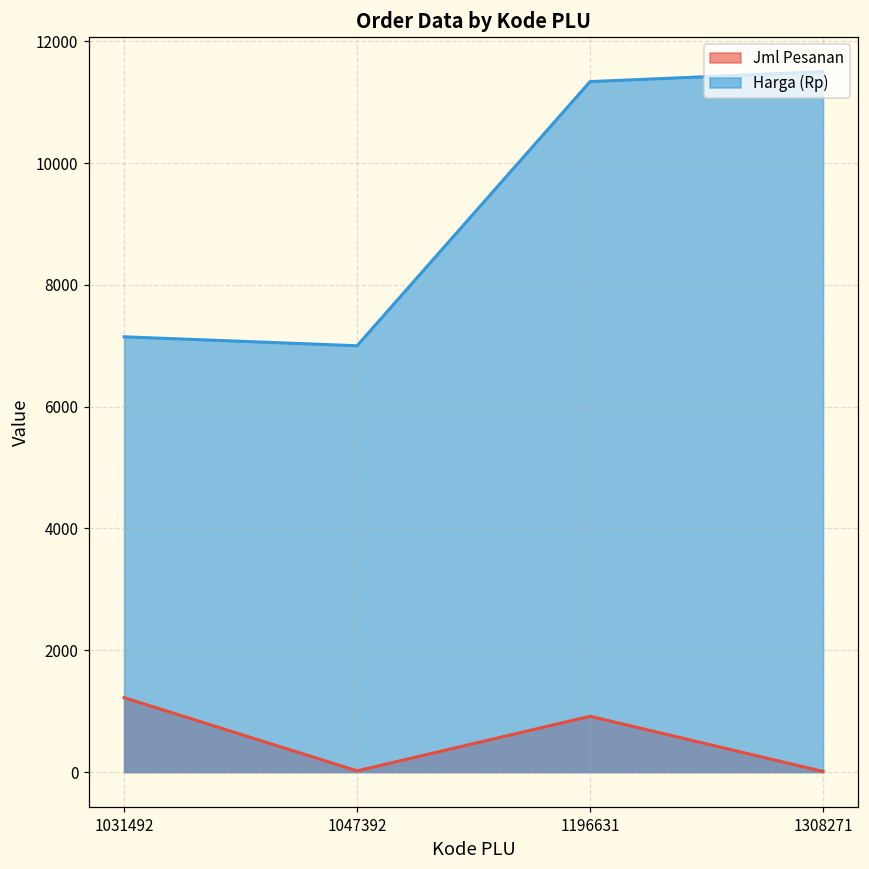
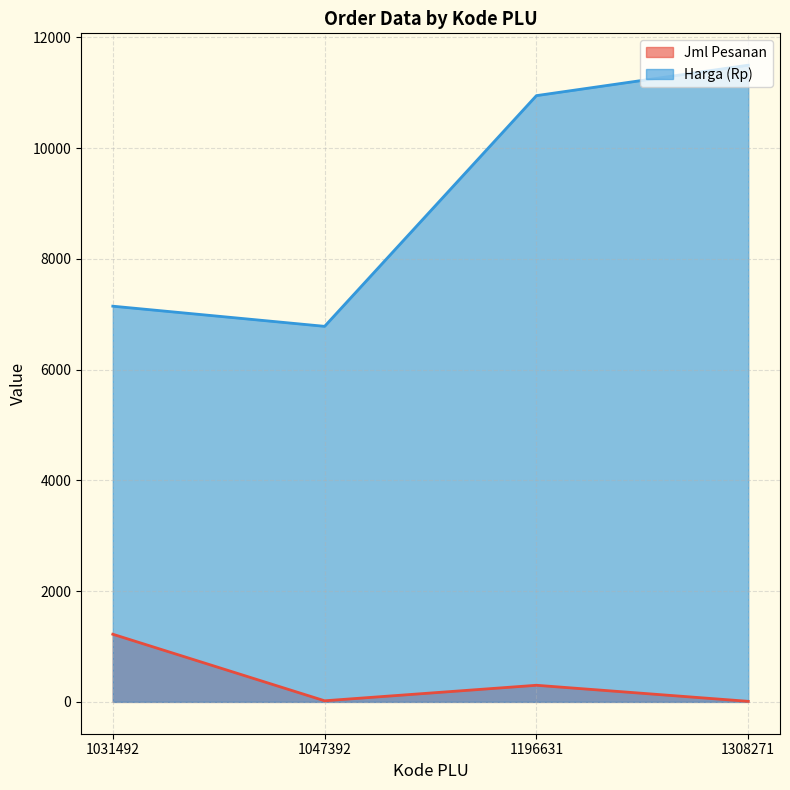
Harga (Rp), 1047392: 7000 -> 6800
Jml Pesanan, 1196631: 900 -> 300
Harga (Rp), 1196631: 11300 -> 11000
